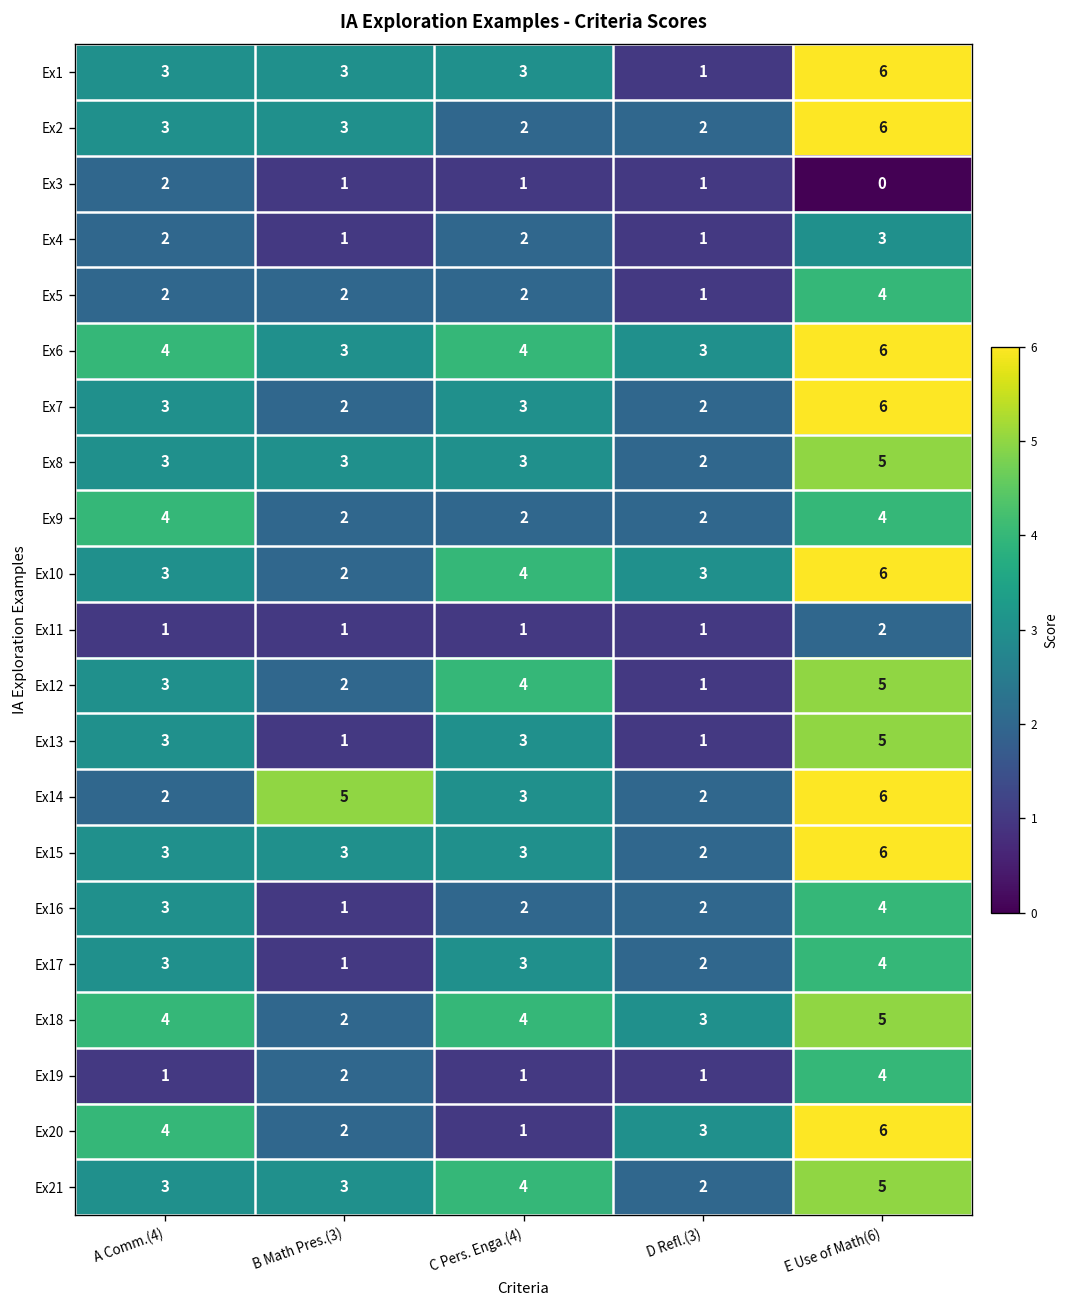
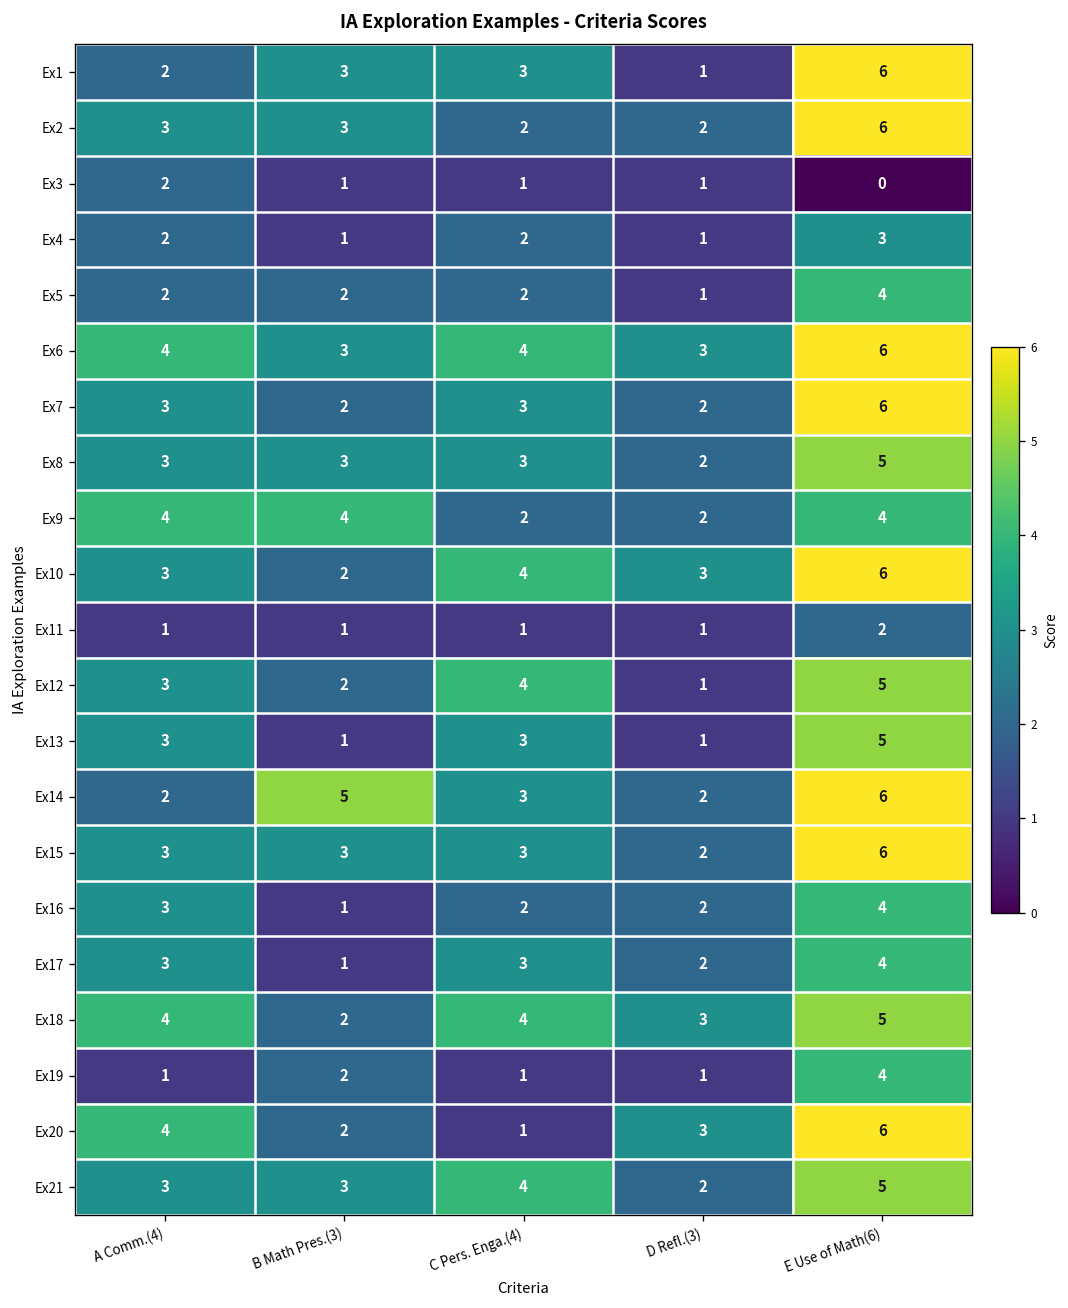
Ex1, A Comm.(4): 3 -> 2
Ex9, B Math Pres.(3): 2 -> 4
